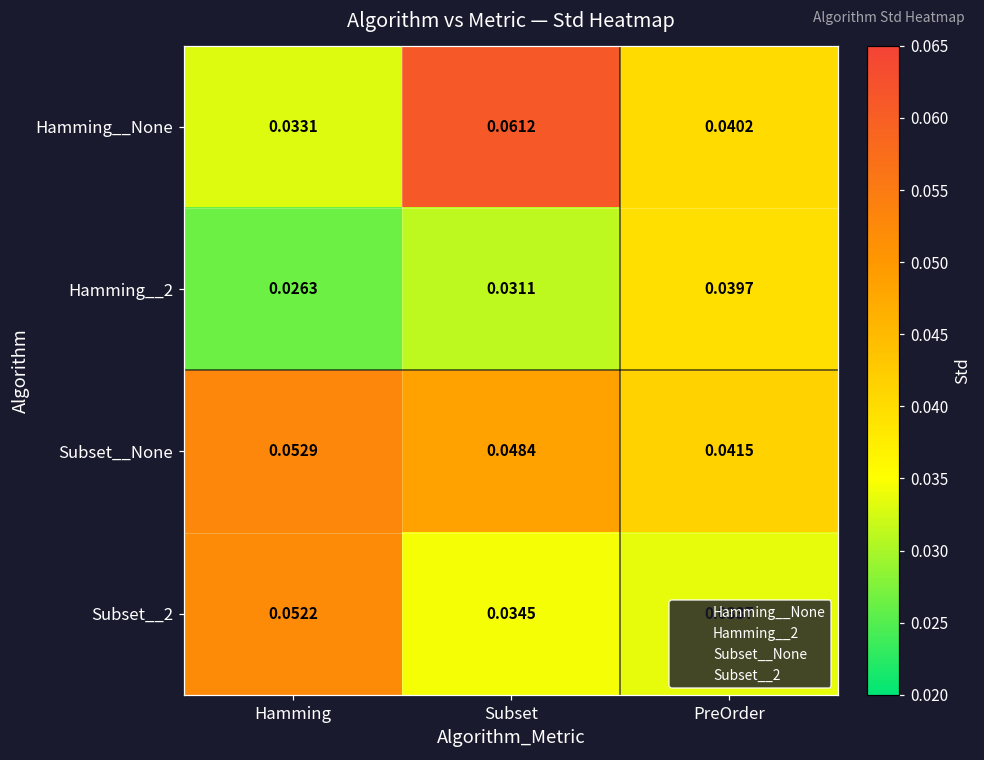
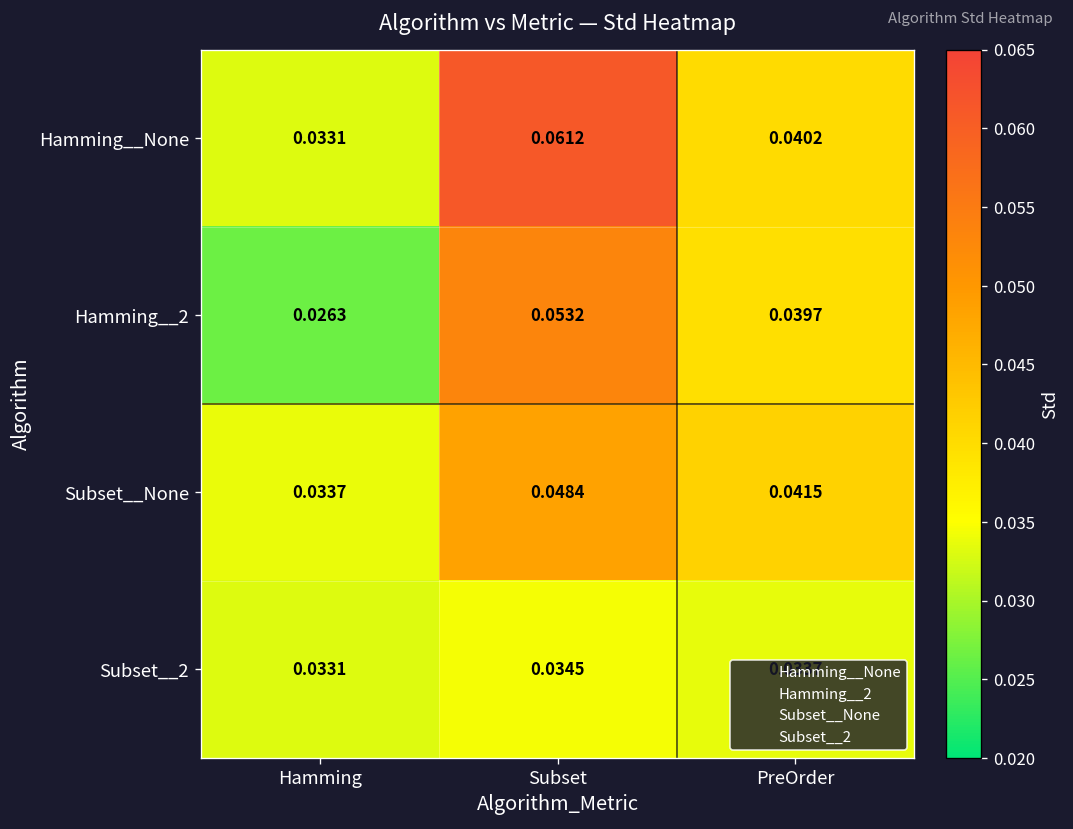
Hamming__2, Subset: 0.0311 -> 0.0532
Subset__None, Hamming: 0.0529 -> 0.0337
Subset__2, Hamming: 0.0522 -> 0.0331
